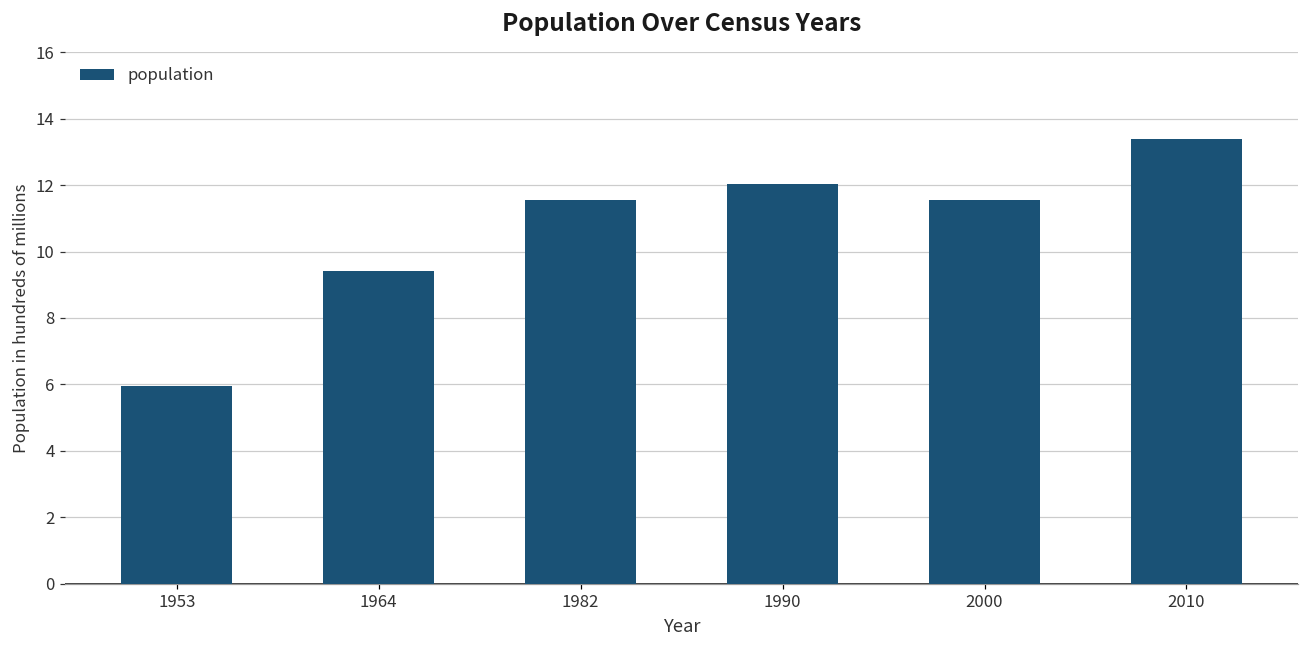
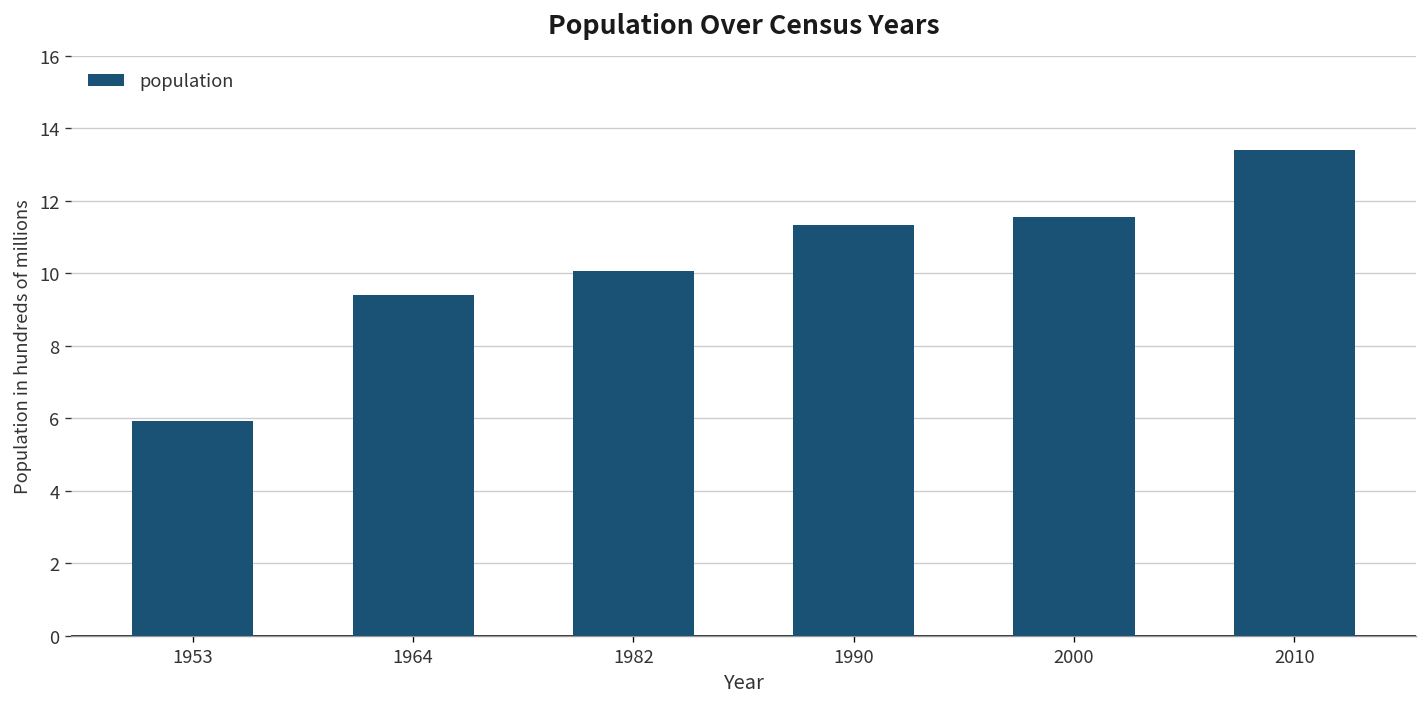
1982: 11.5 -> 10.1
1990: 12.0 -> 11.3
